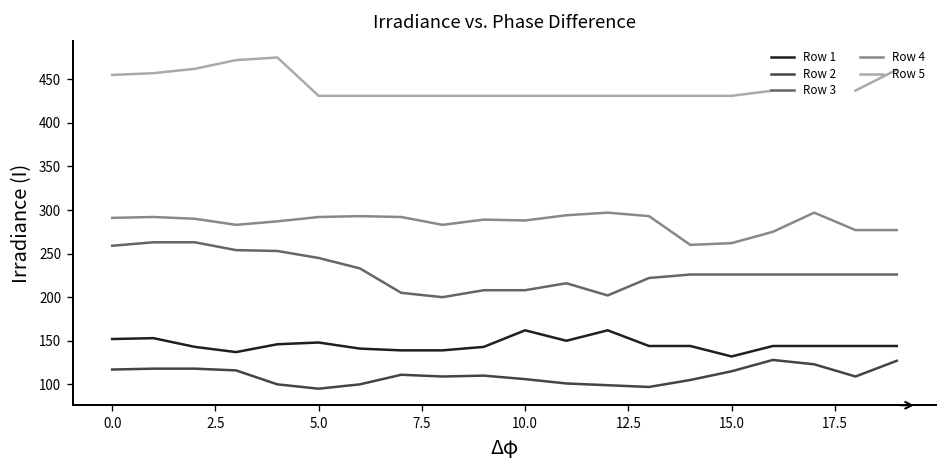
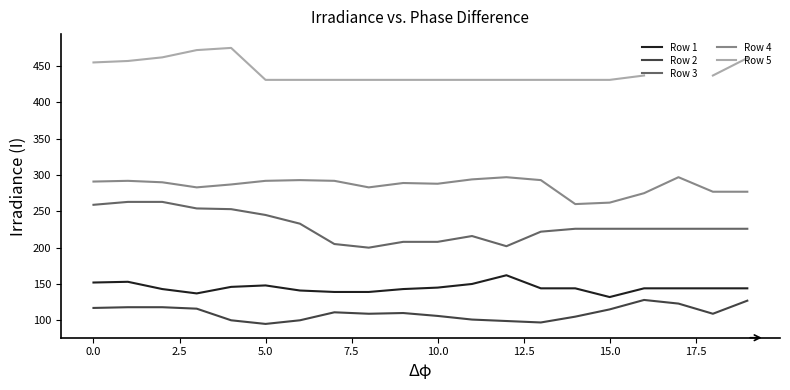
Row 1, 10.0: 160 -> 150
